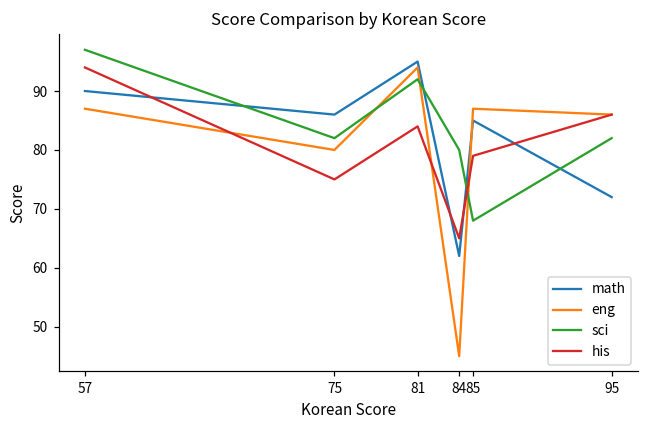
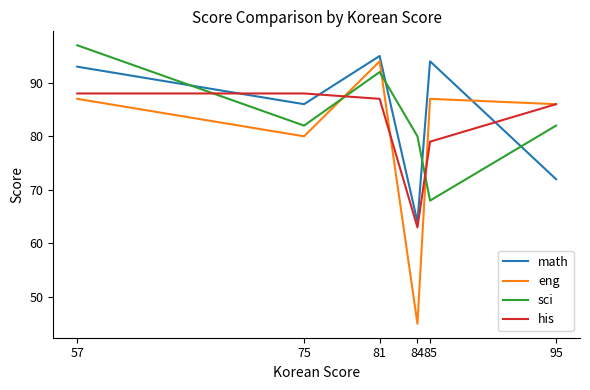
math, 57: 90 -> 93
his, 57: 94 -> 88
his, 75: 75 -> 88
his, 81: 84 -> 87
math, 84: 62 -> 64
his, 84: 65 -> 63
math, 85: 85 -> 94
